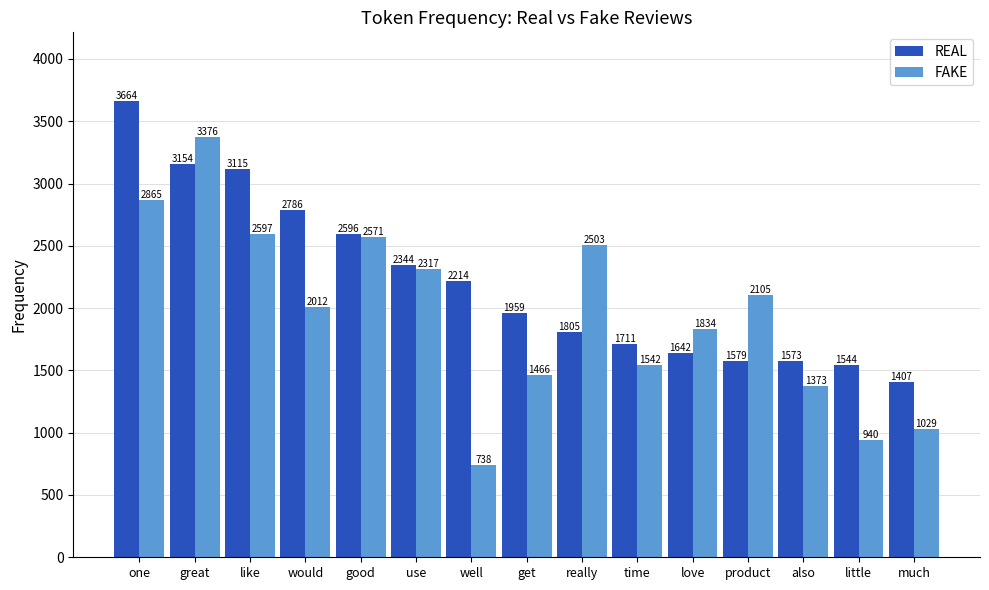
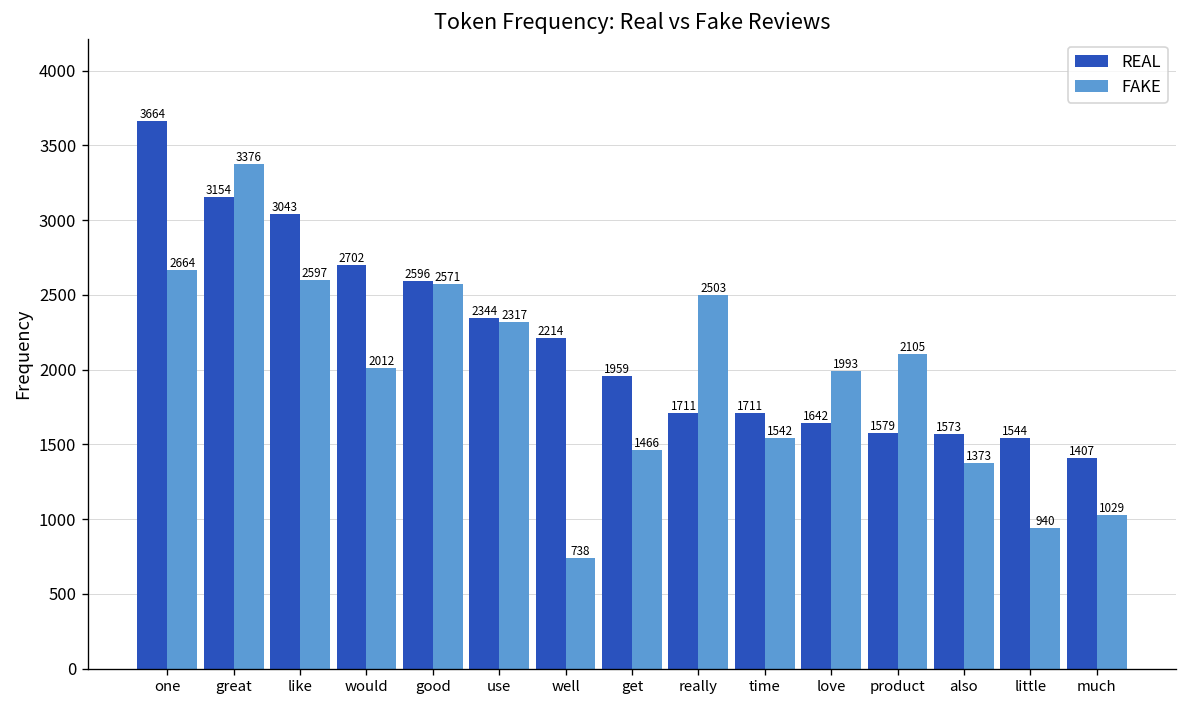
FAKE, one: 2865 -> 2664
REAL, like: 3115 -> 3043
REAL, would: 2786 -> 2702
REAL, really: 1805 -> 1711
FAKE, love: 1834 -> 1993
